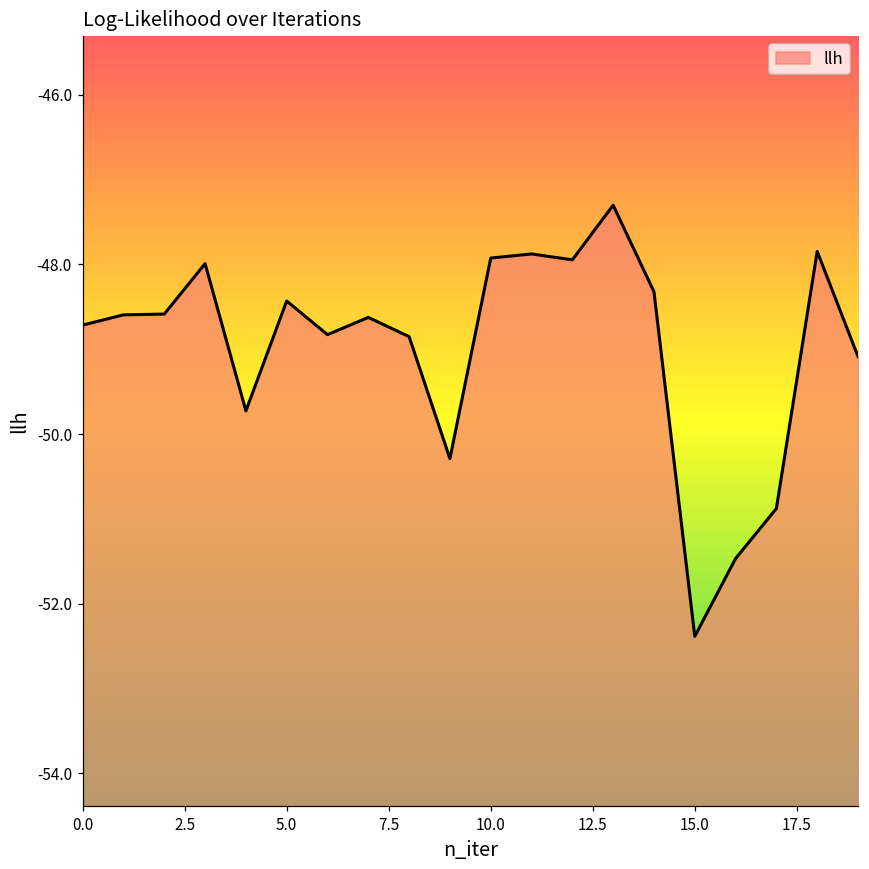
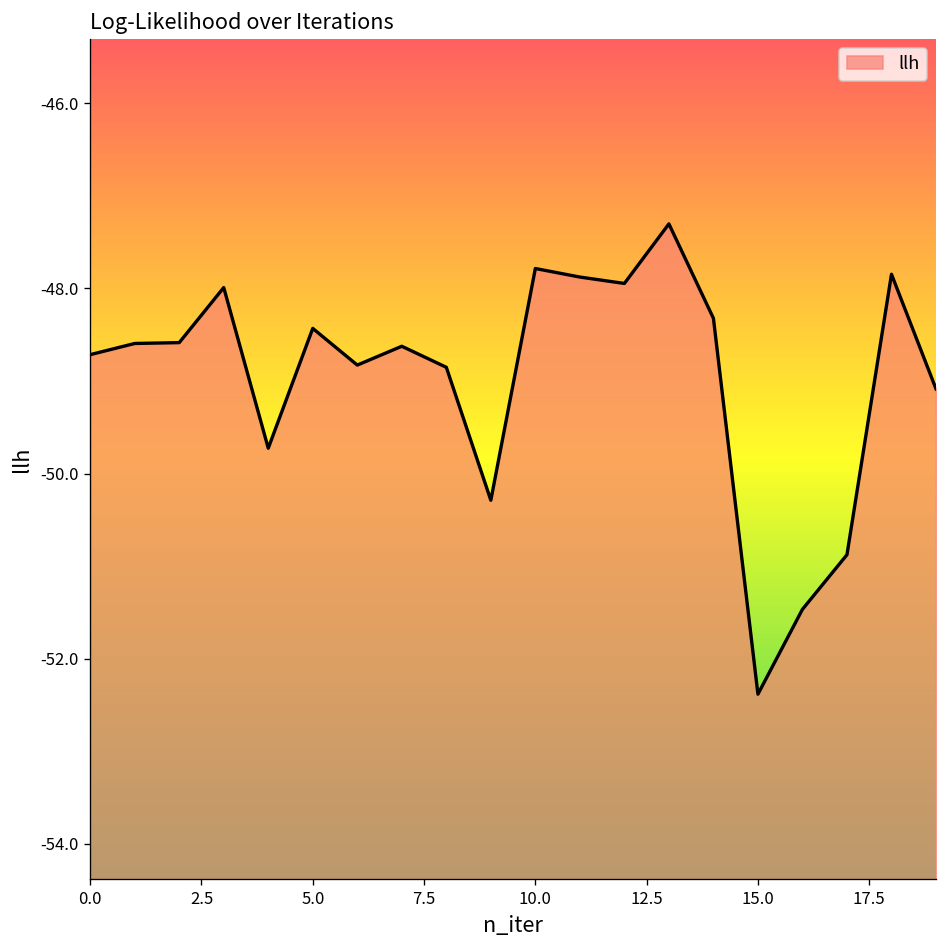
10.0: -47.9 -> -47.8
